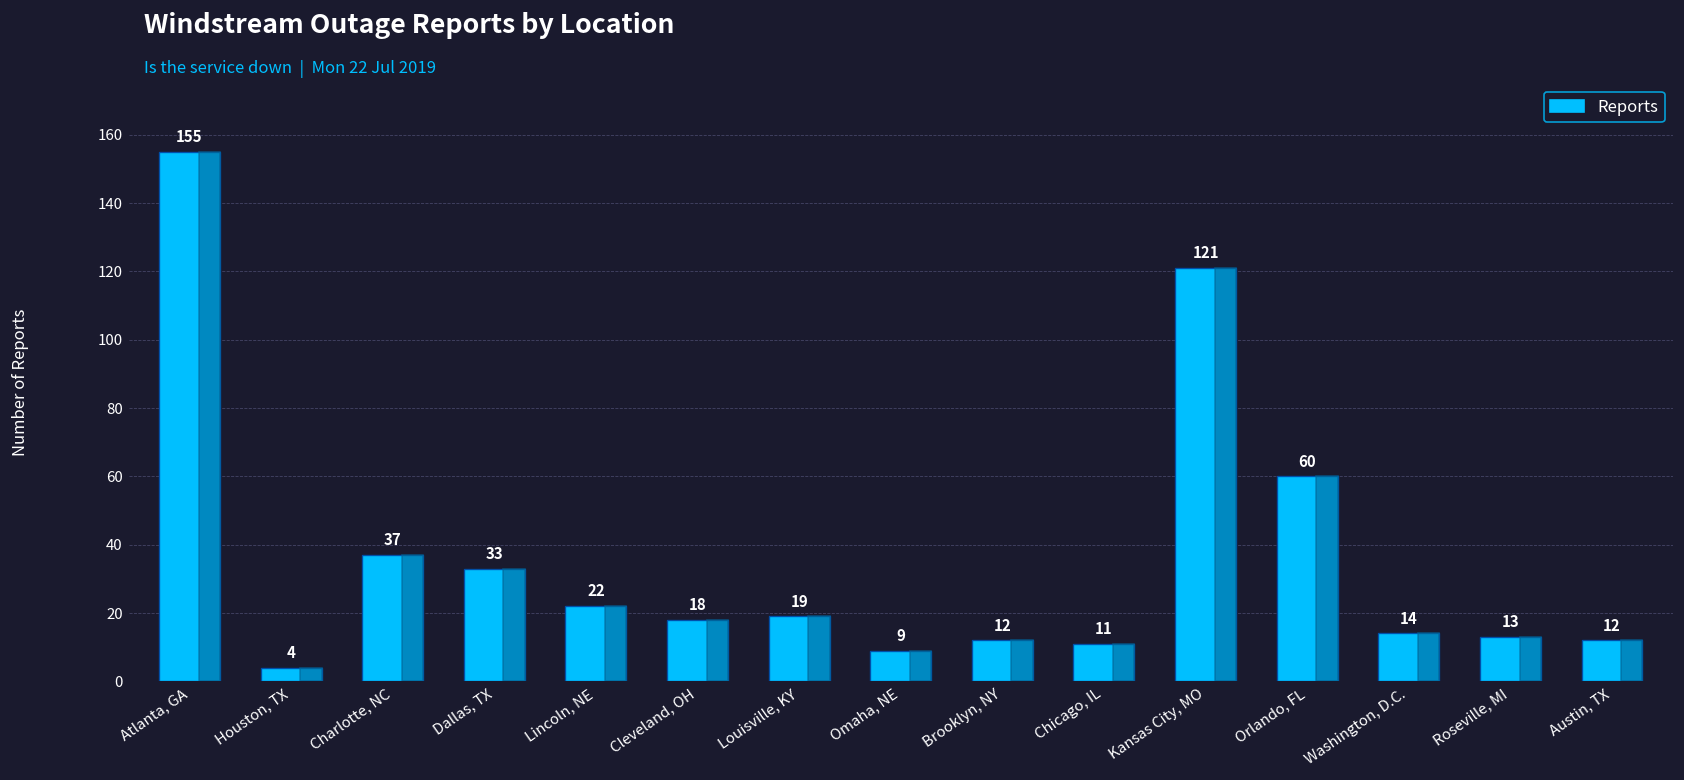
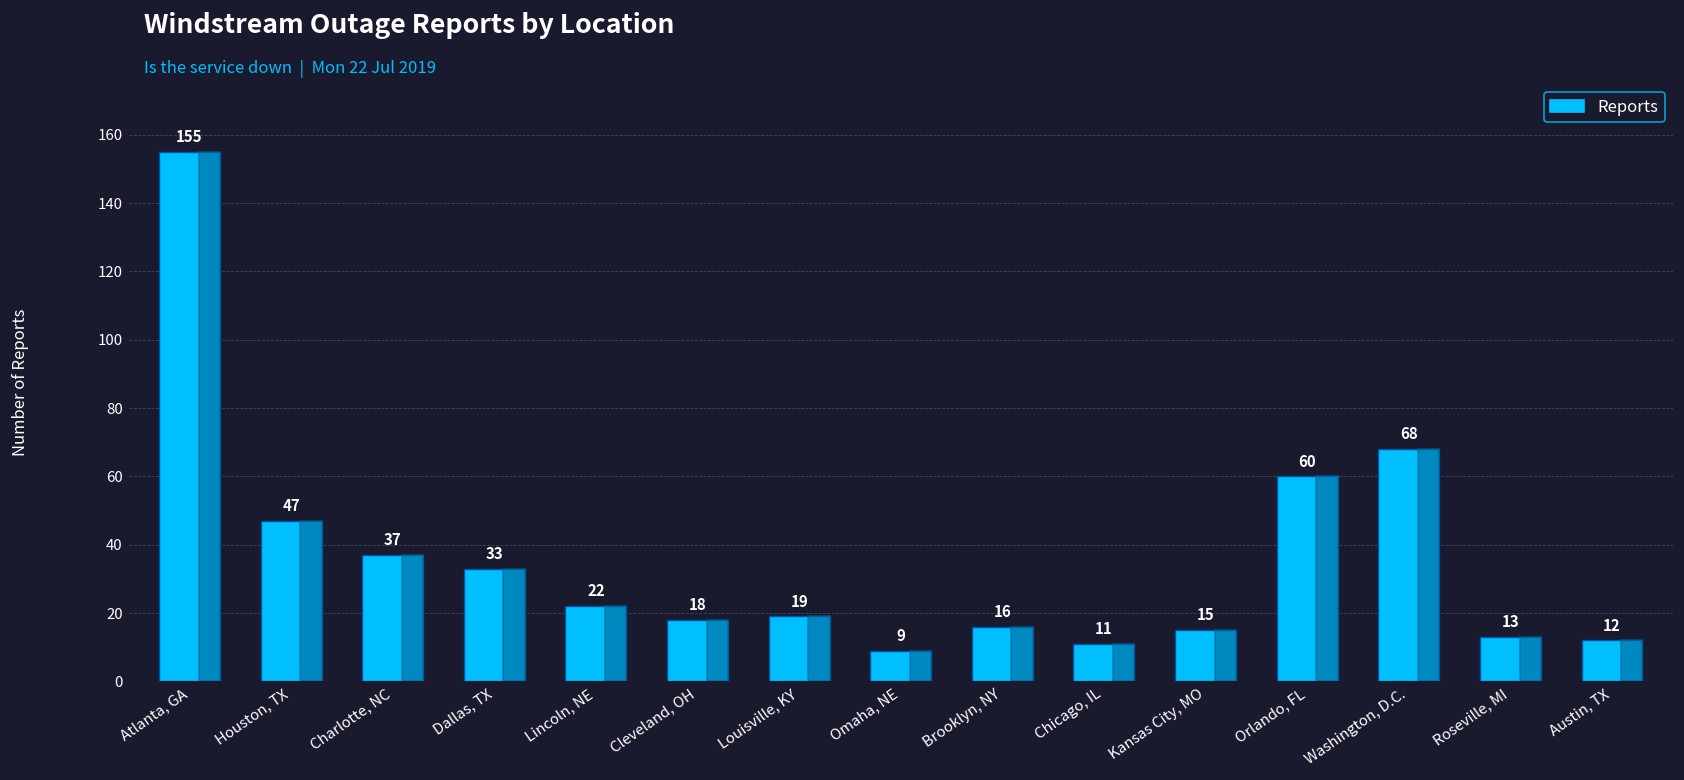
Houston, TX: 4 -> 47
Brooklyn, NY: 12 -> 16
Kansas City, MO: 121 -> 15
Washington, D.C.: 14 -> 68
